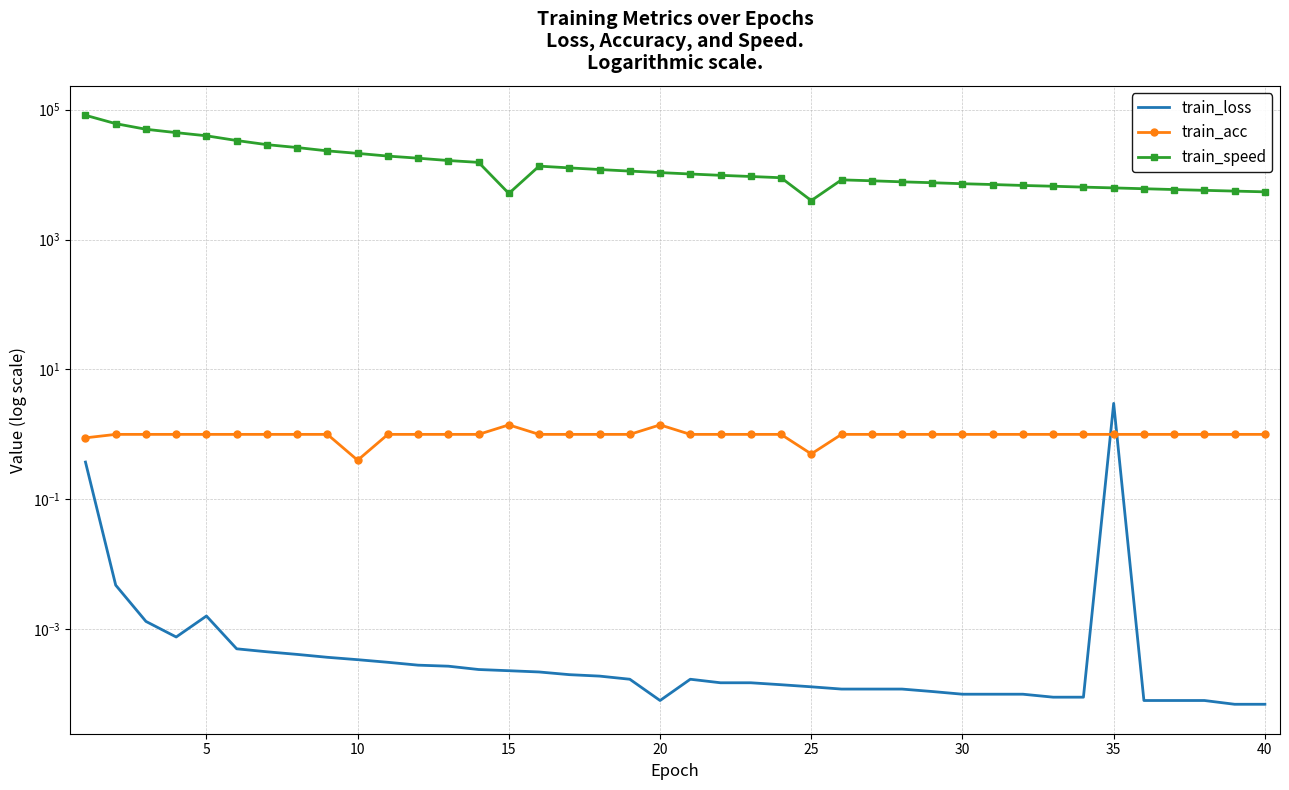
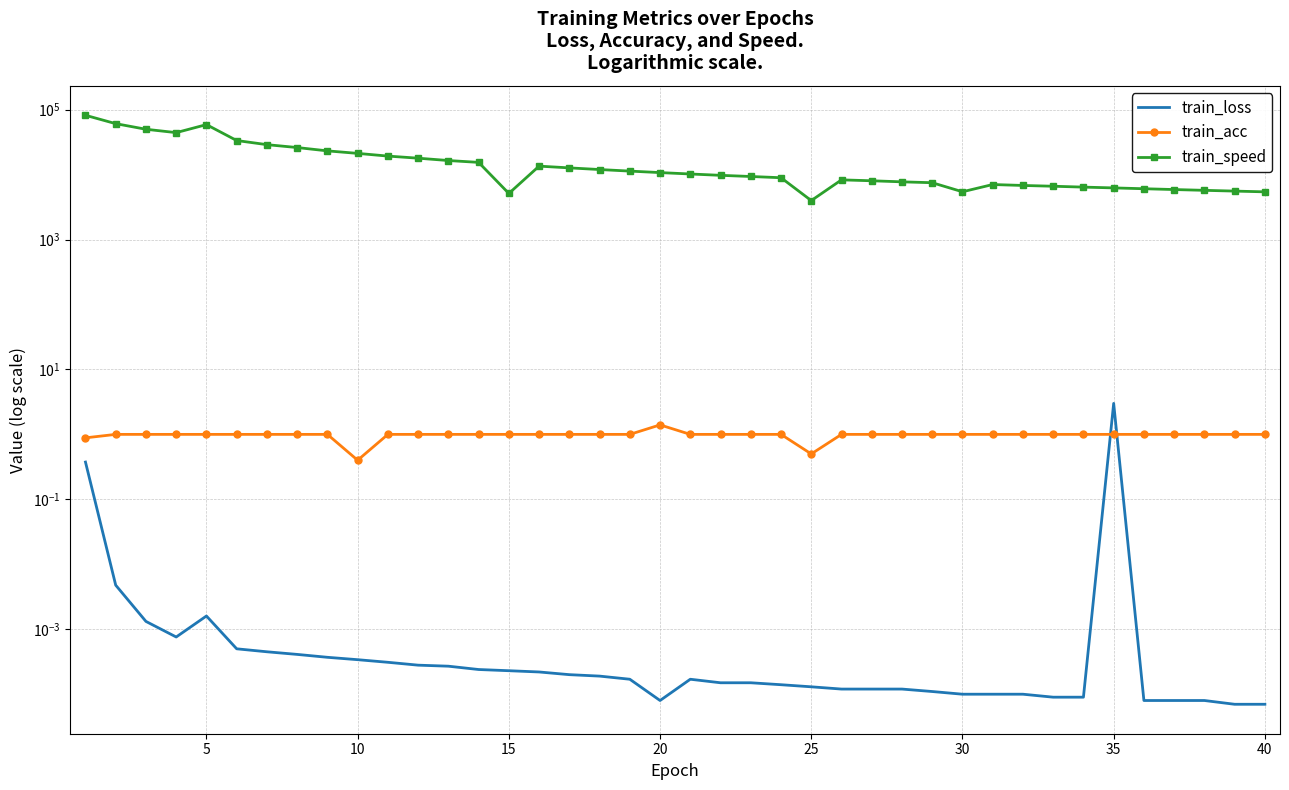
train_speed, 5: 40000 -> 60000
train_acc, 15: 1.4 -> 1.0
train_speed, 30: 7000 -> 5000
